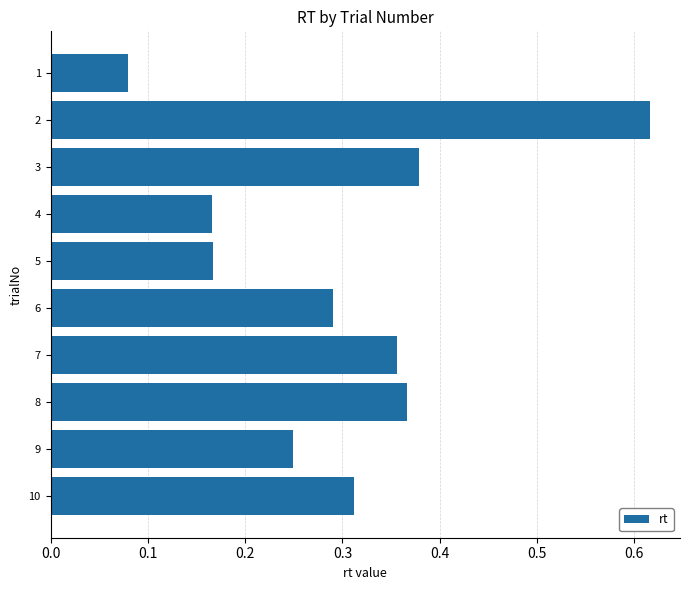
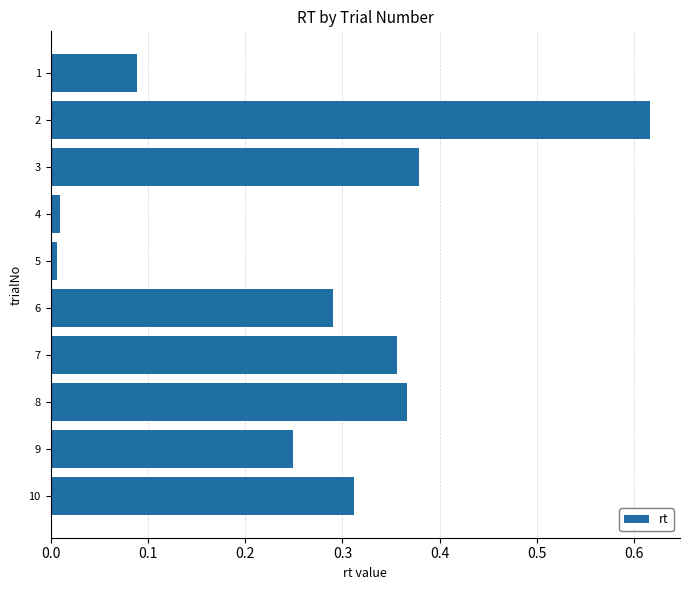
1: 0.08 -> 0.09
4: 0.17 -> 0.01
5: 0.17 -> 0.01
